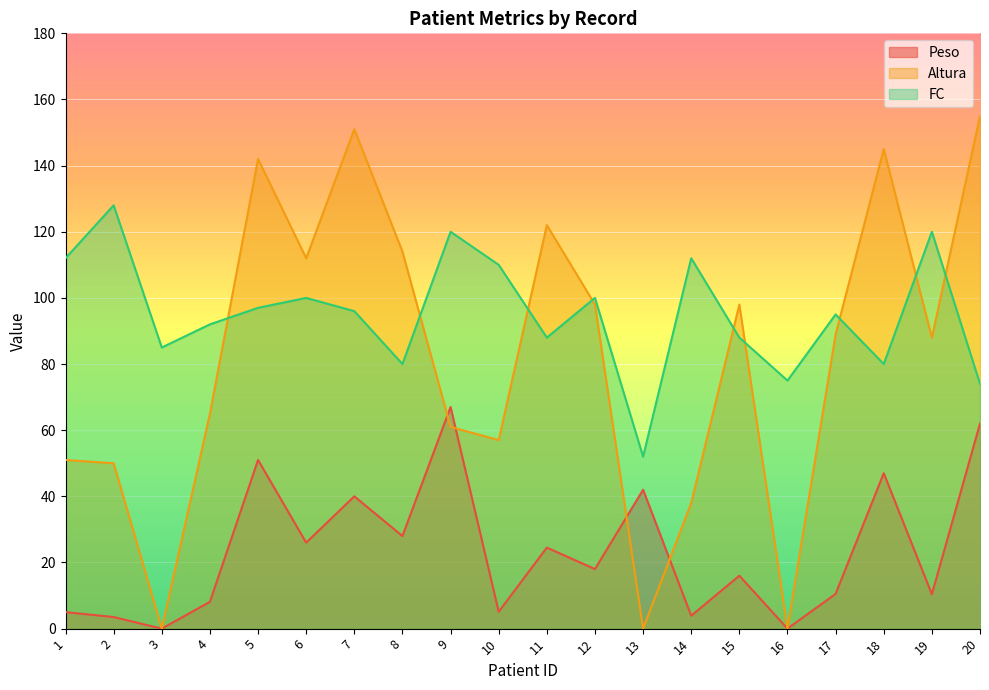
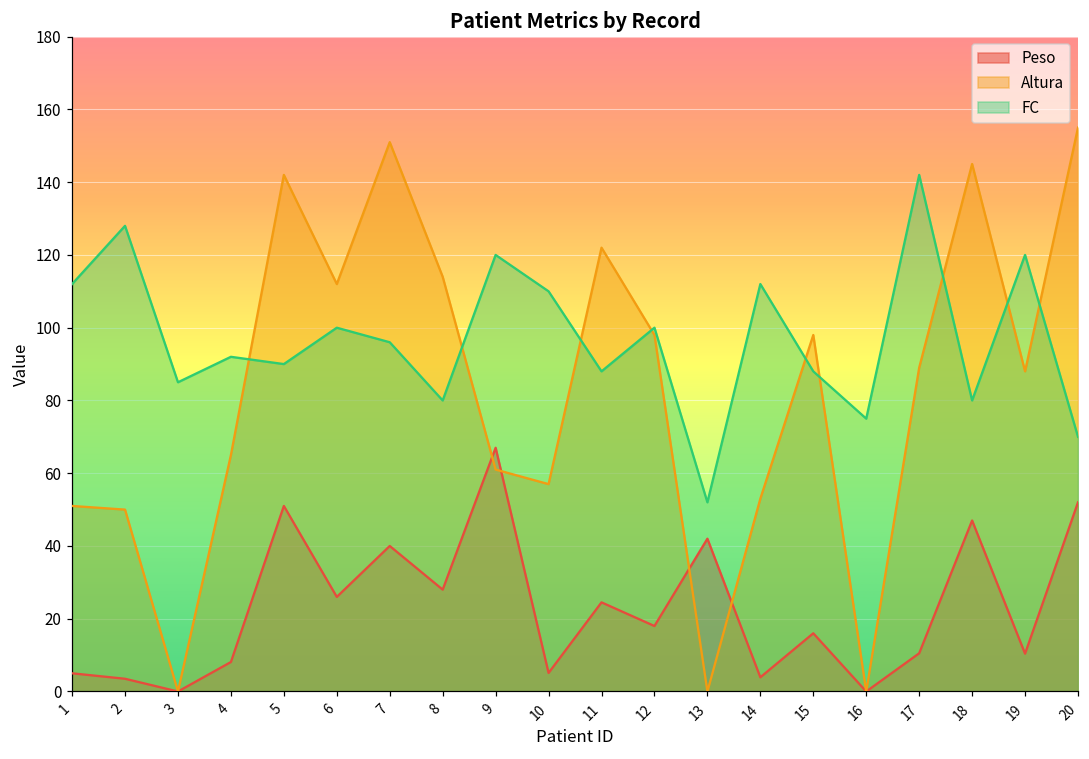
FC, 5: 97 -> 90
Altura, 14: 38 -> 53
FC, 17: 95 -> 142
Peso, 20: 62 -> 52
FC, 20: 74 -> 70
